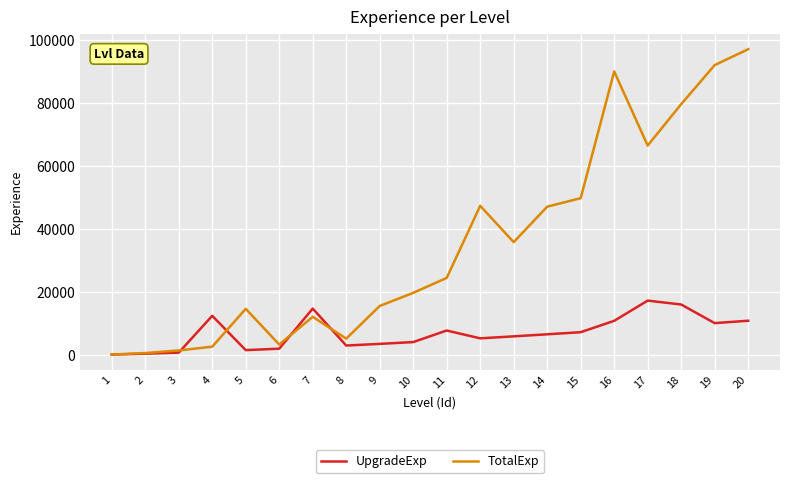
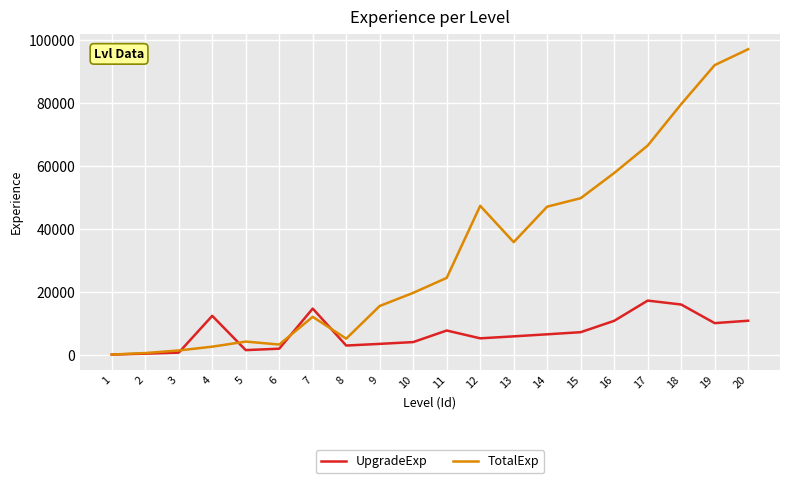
TotalExp, 5: 15000 -> 4000
TotalExp, 16: 90000 -> 58000
